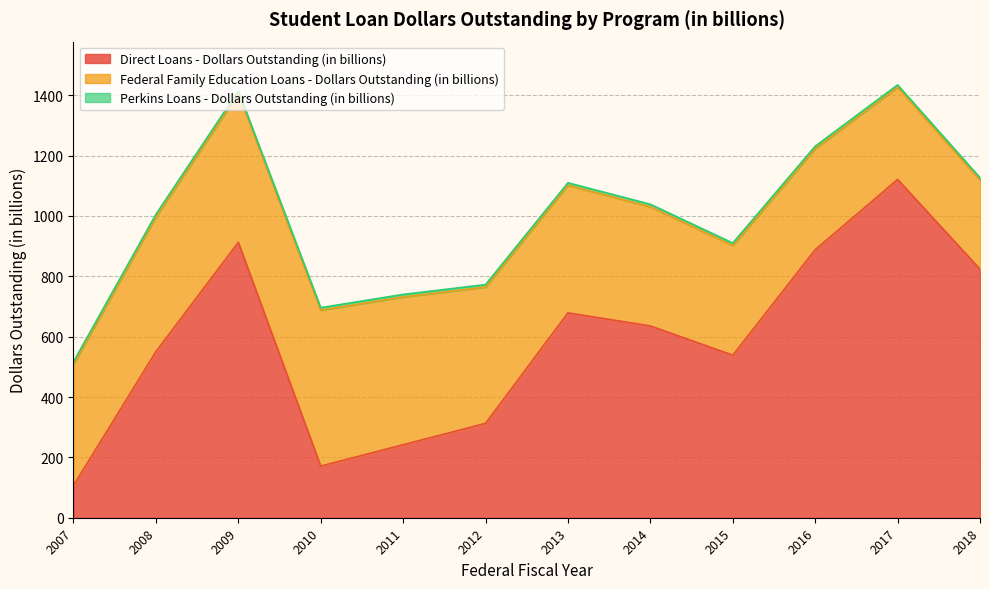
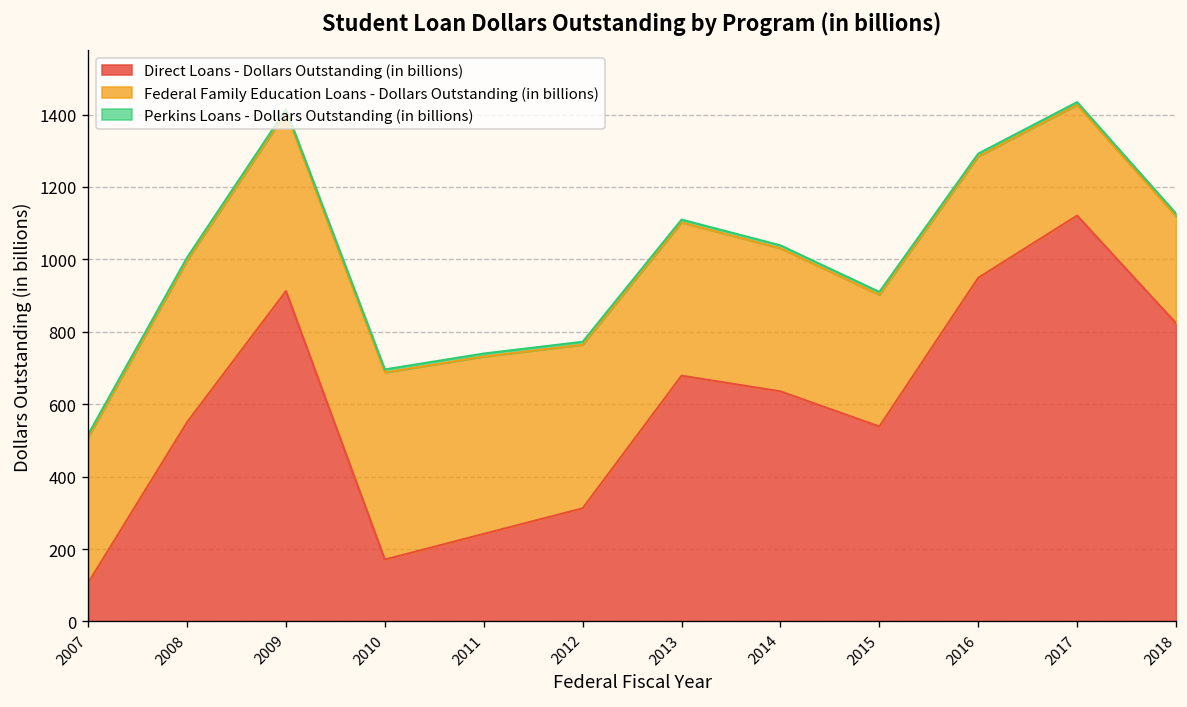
Direct Loans - Dollars Outstanding (in billions), 2016: 890 -> 950
